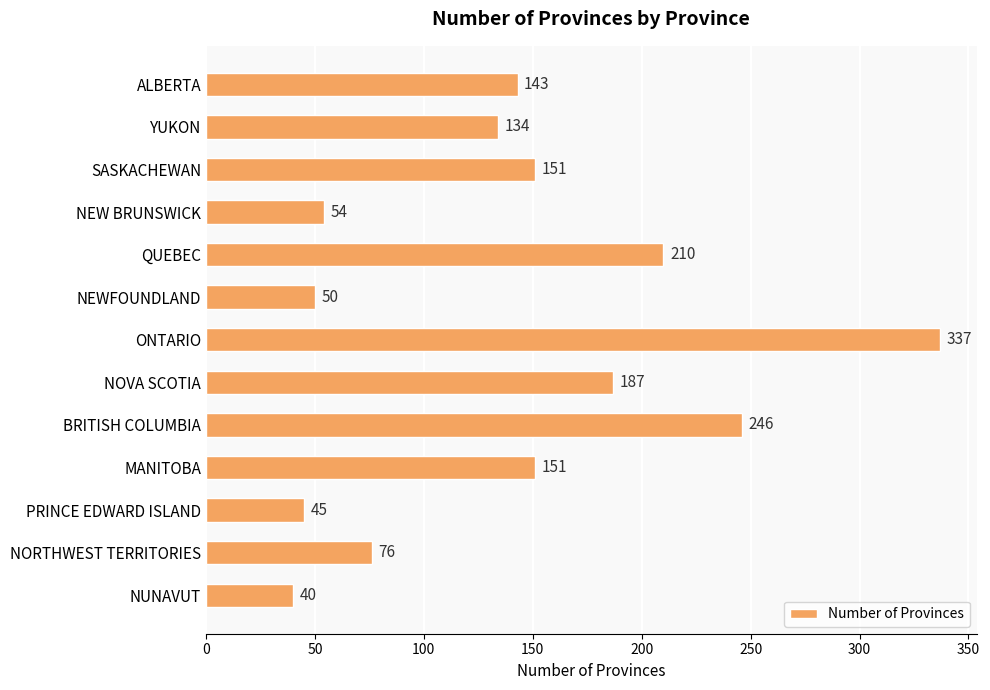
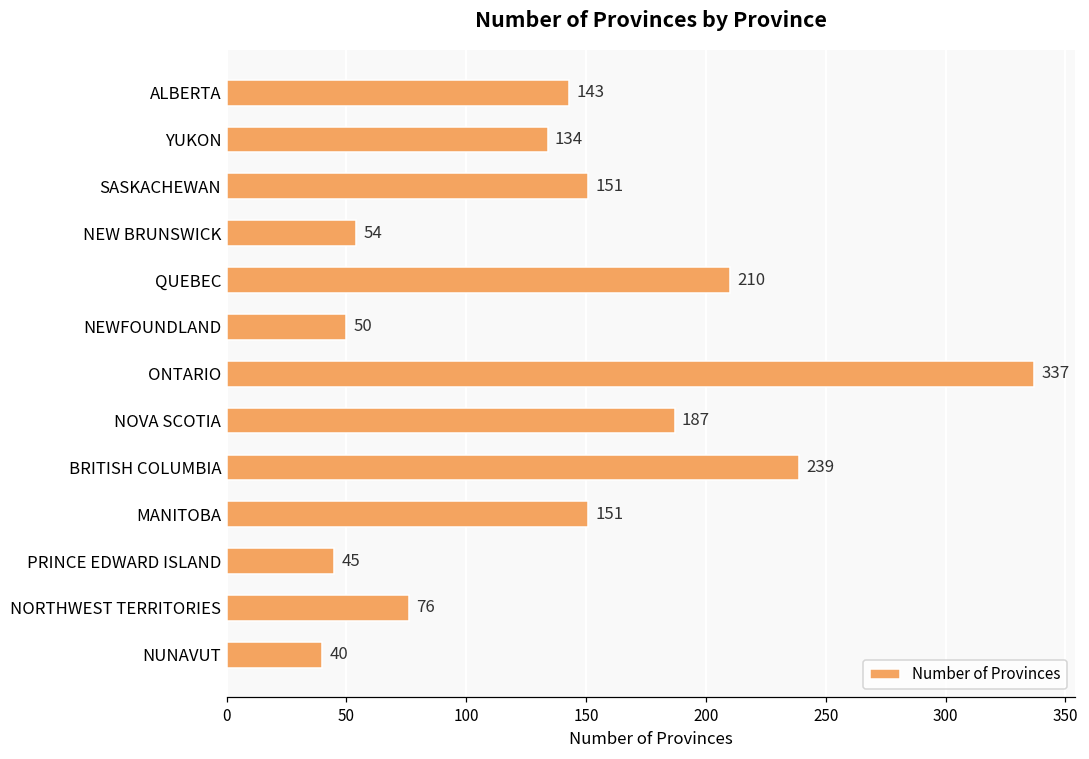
BRITISH COLUMBIA: 246 -> 239
